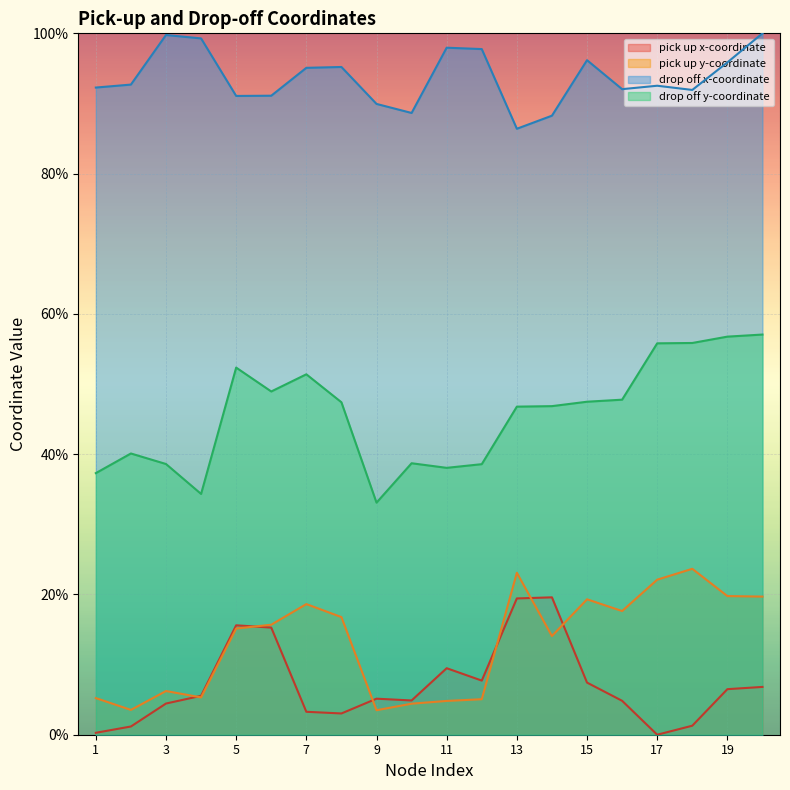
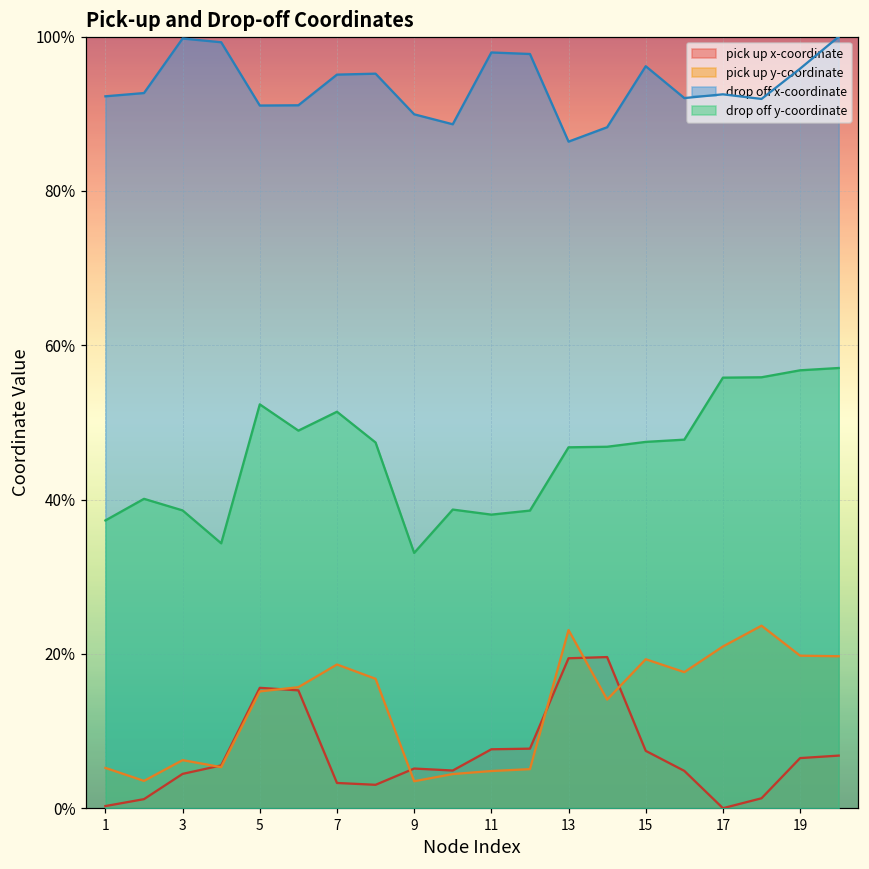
pick up x-coordinate, 11: 9% -> 8%
pick up y-coordinate, 17: 22% -> 21%
